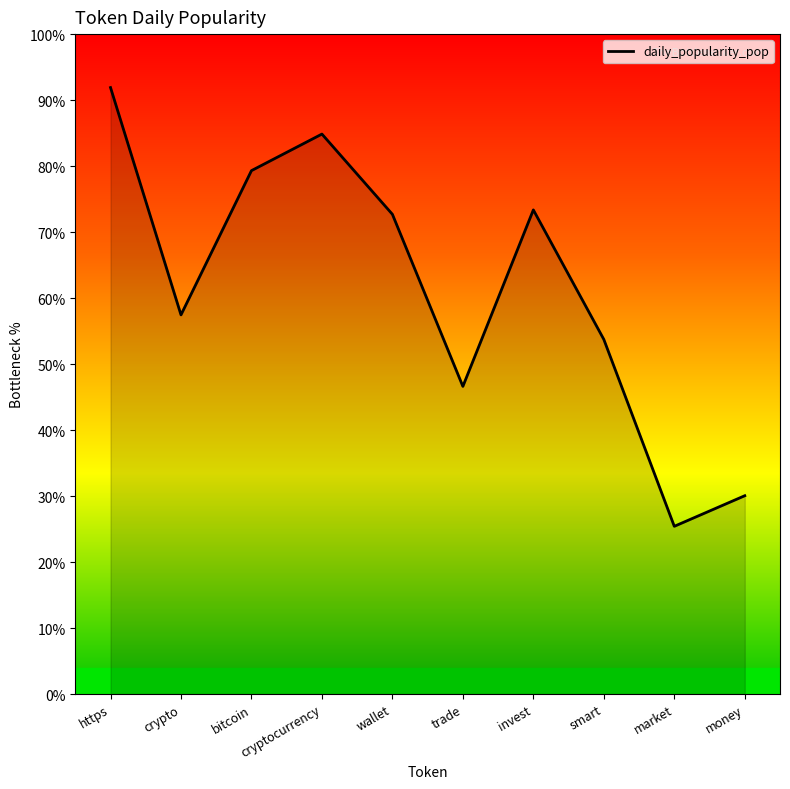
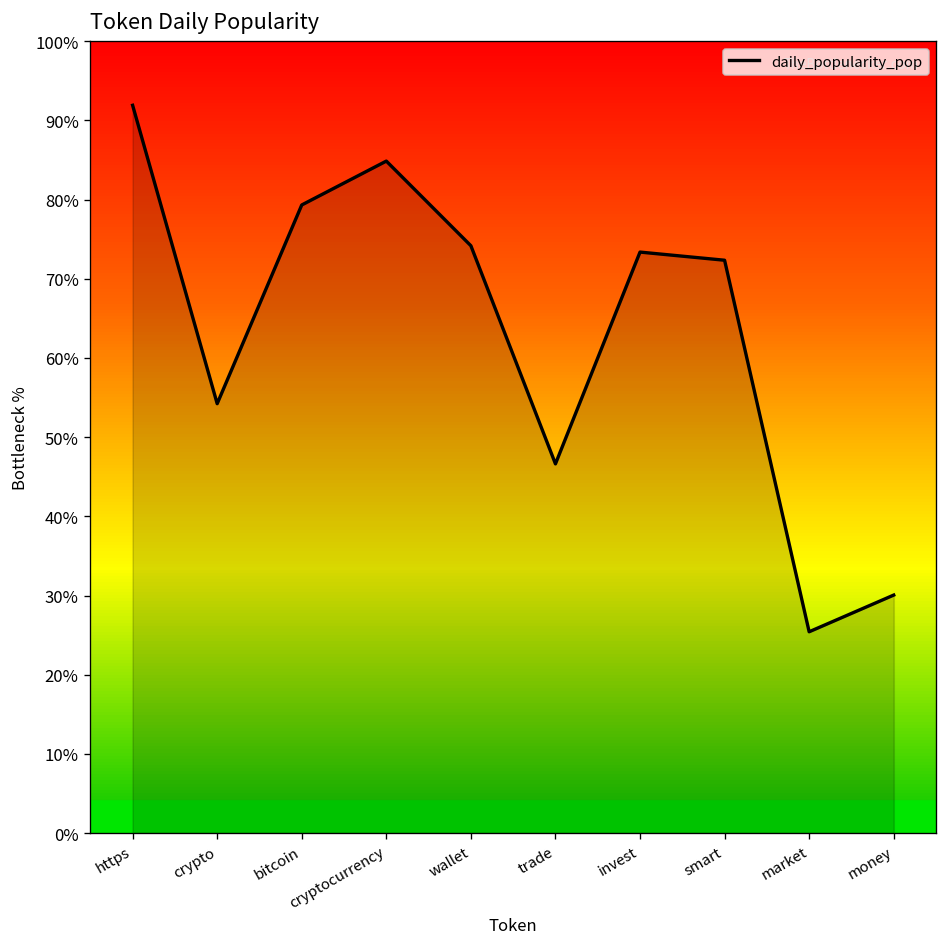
crypto: 57% -> 54%
wallet: 73% -> 74%
smart: 54% -> 72%
